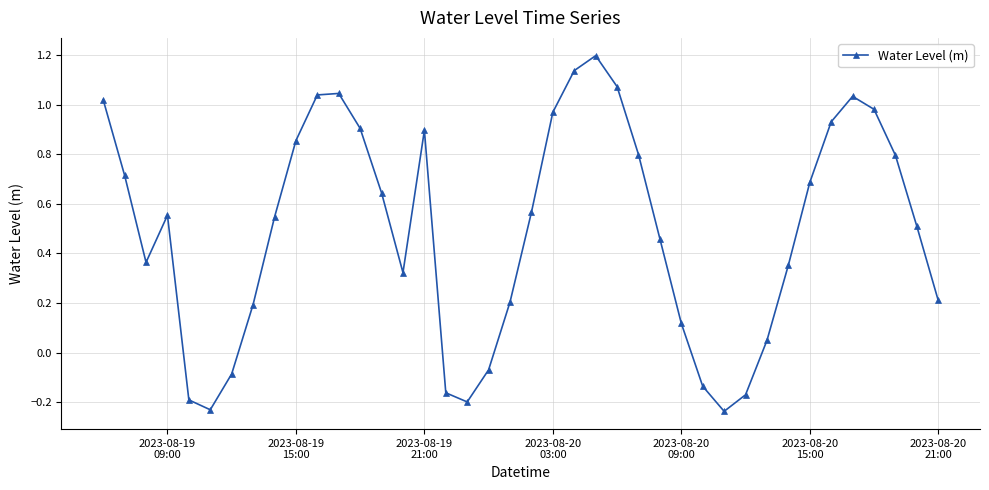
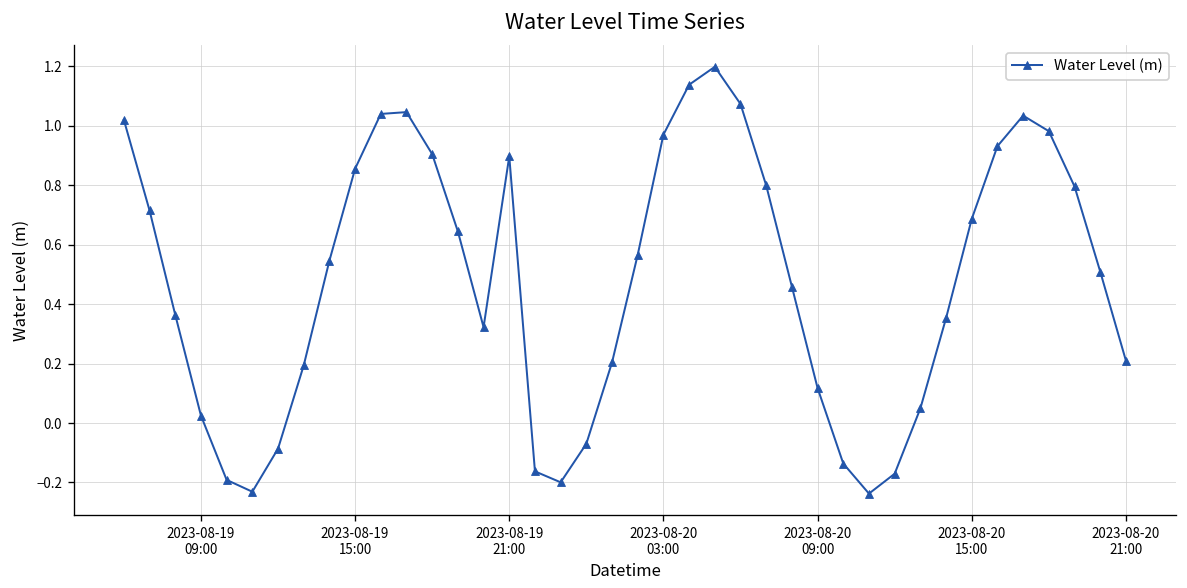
2023-08-19 09:00: 0.55 -> 0.02
